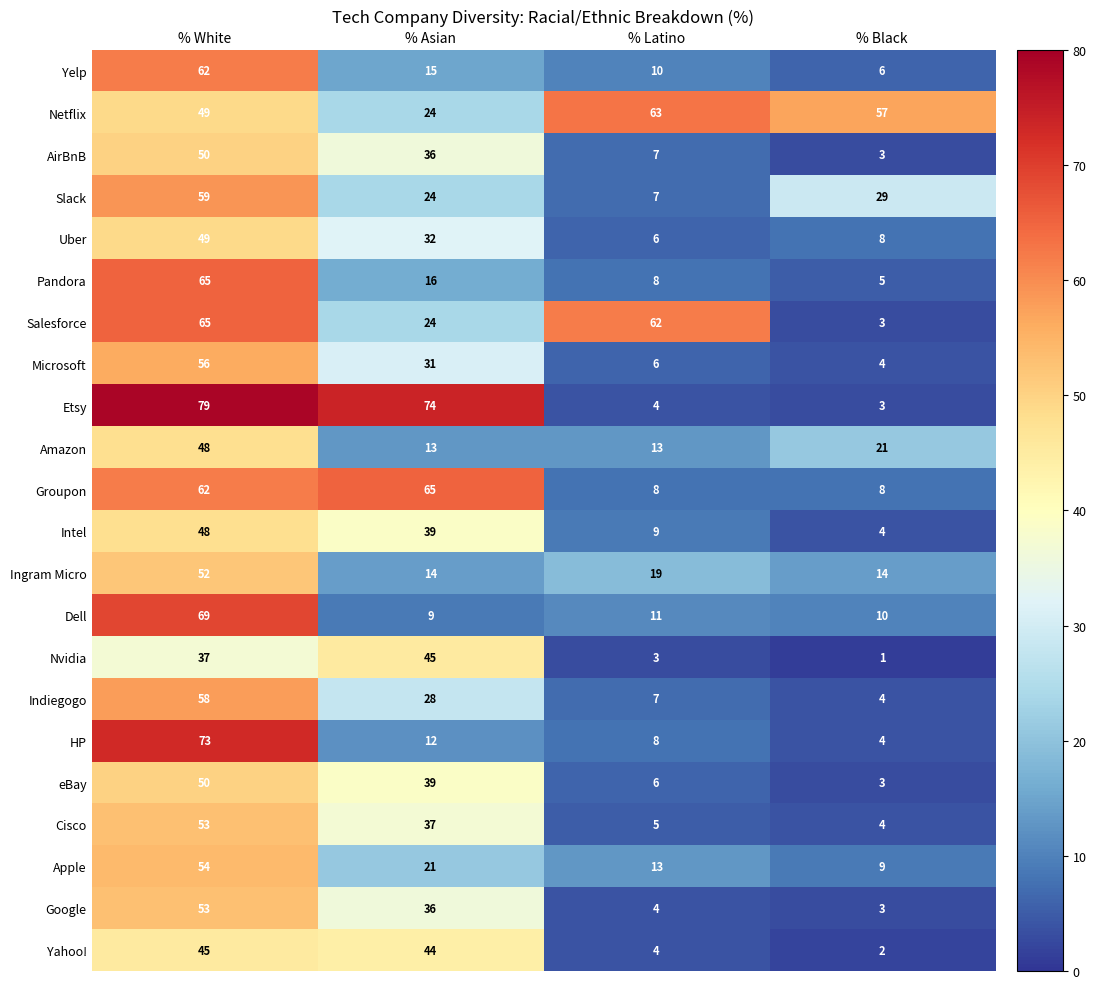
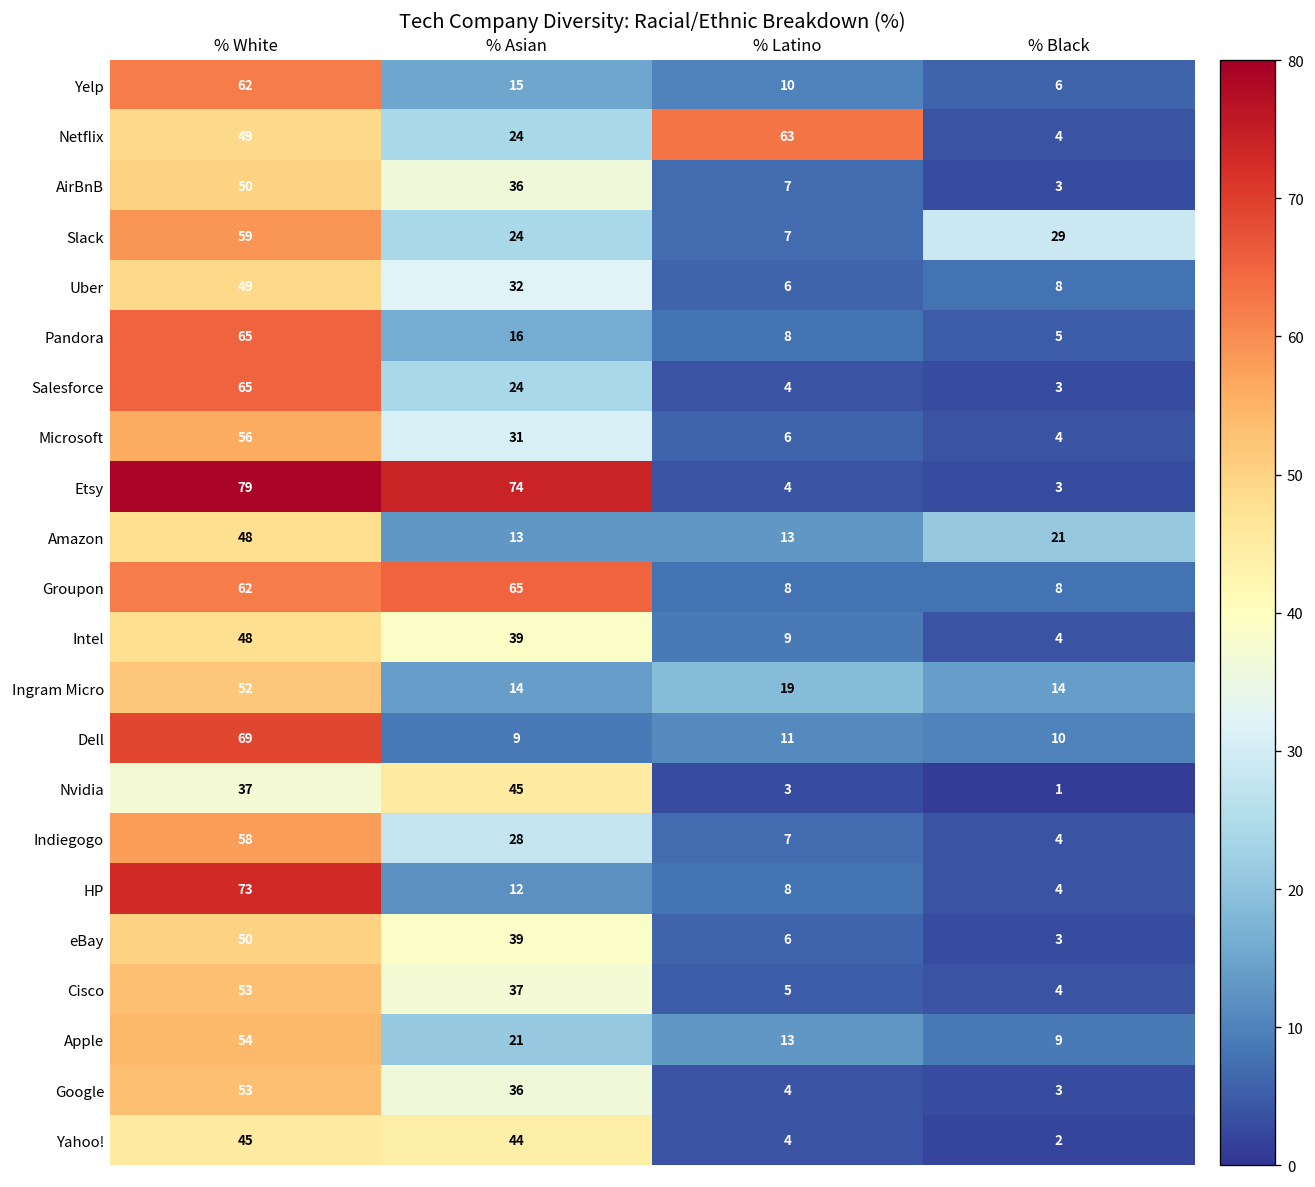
Netflix, % Black: 57 -> 4
Salesforce, % Latino: 62 -> 4
